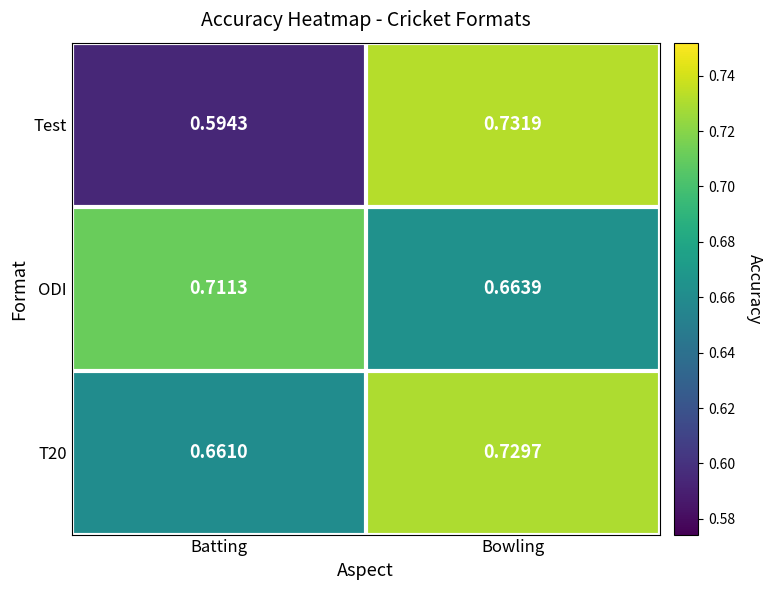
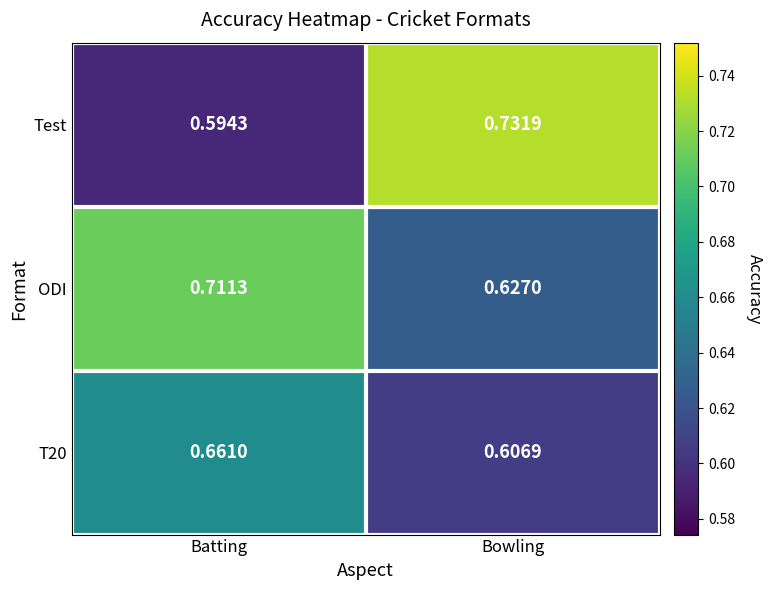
ODI, Bowling: 0.6639 -> 0.6270
T20, Bowling: 0.7297 -> 0.6069
